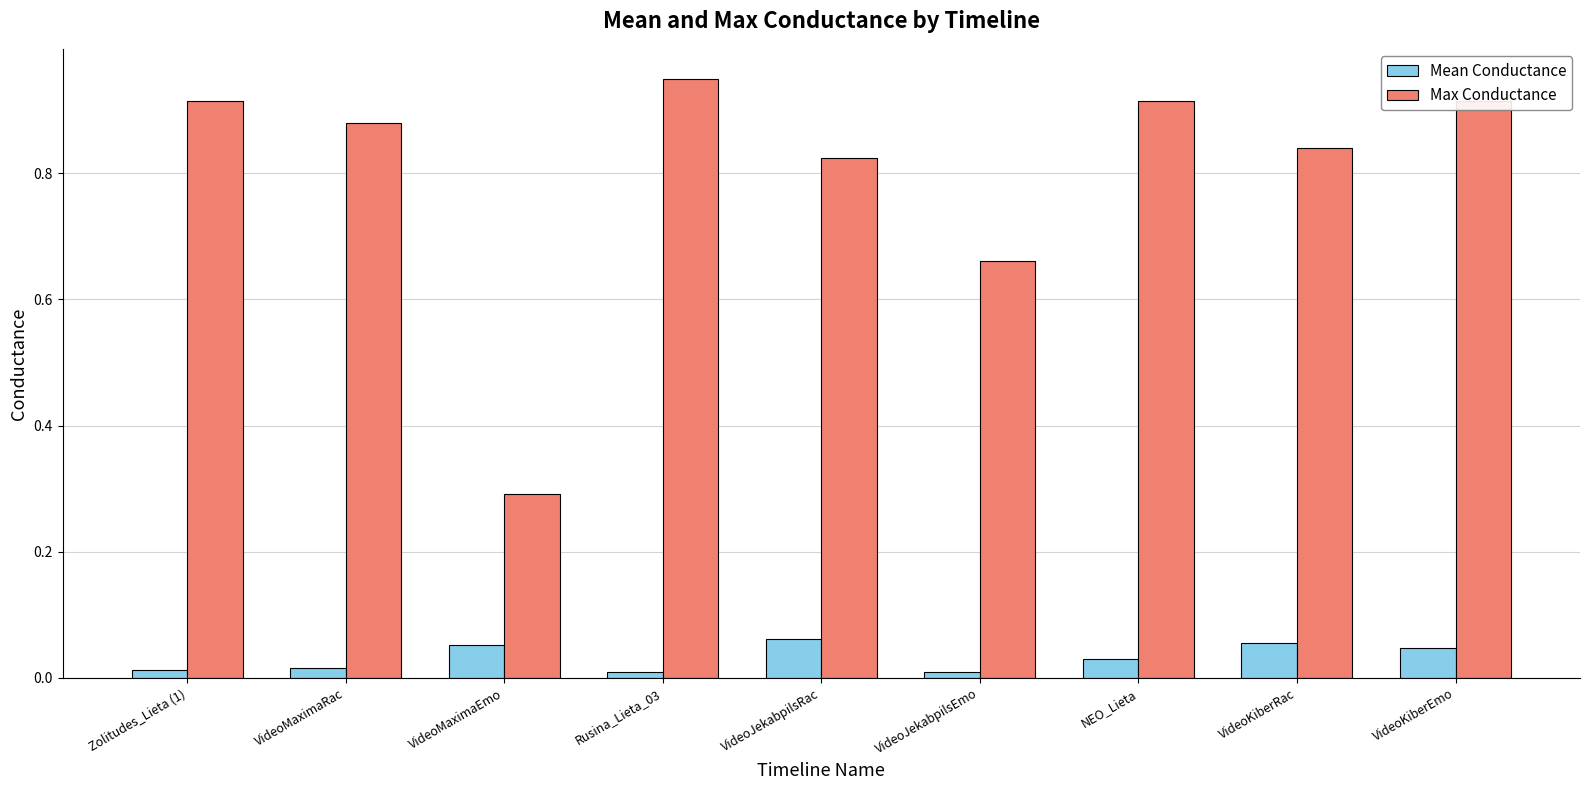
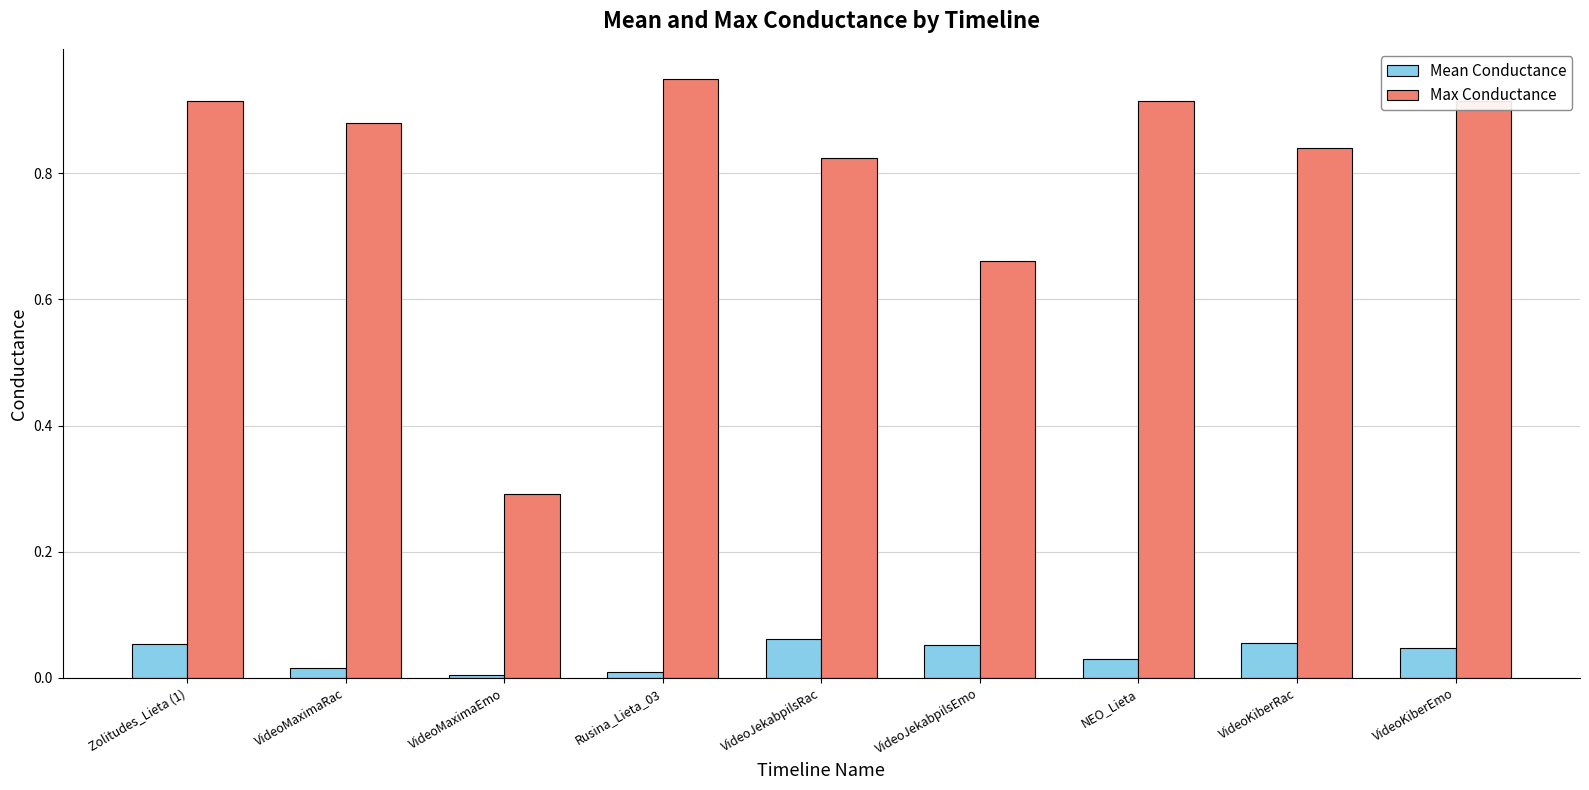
Mean Conductance, Zolitudes_Lieta (1): 0.01 -> 0.05
Mean Conductance, VideoMaximaEmo: 0.05 -> 0.00
Mean Conductance, VideoJekabpilsEmo: 0.01 -> 0.05
